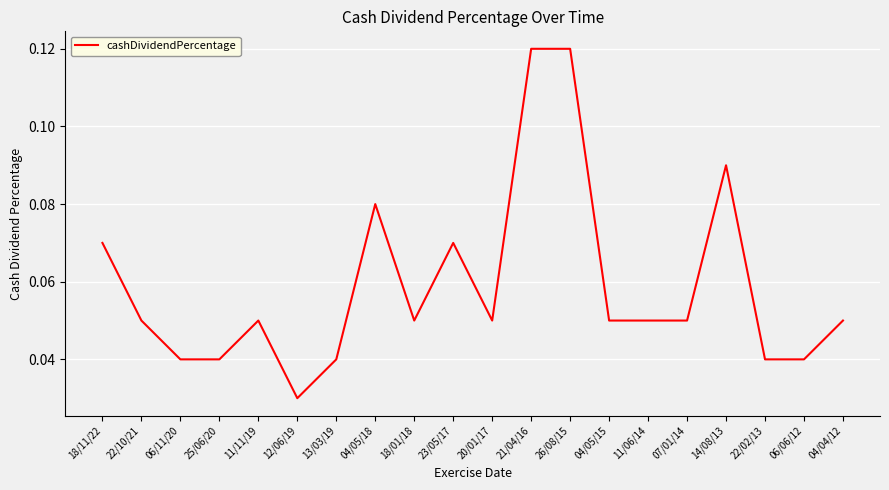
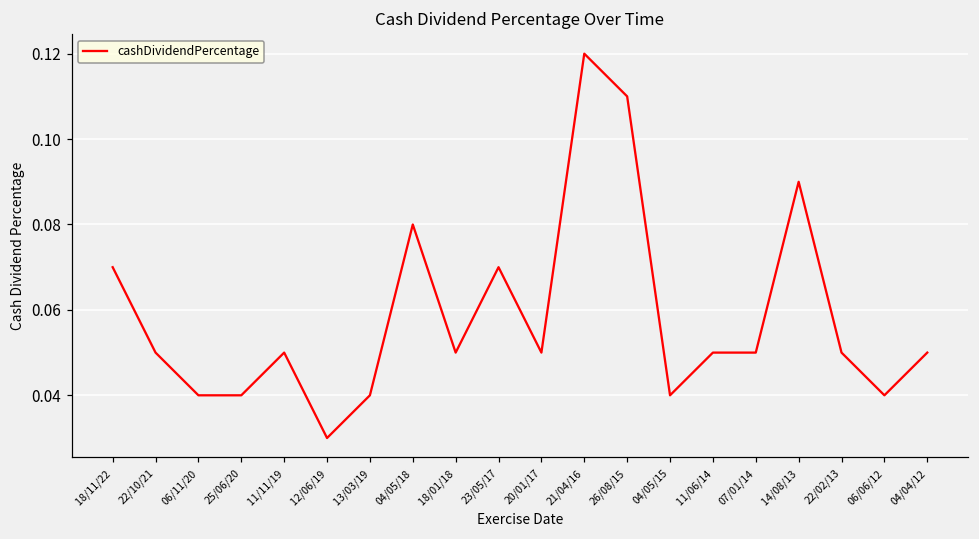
26/08/15: 0.12 -> 0.11
04/05/15: 0.05 -> 0.04
22/02/13: 0.04 -> 0.05
